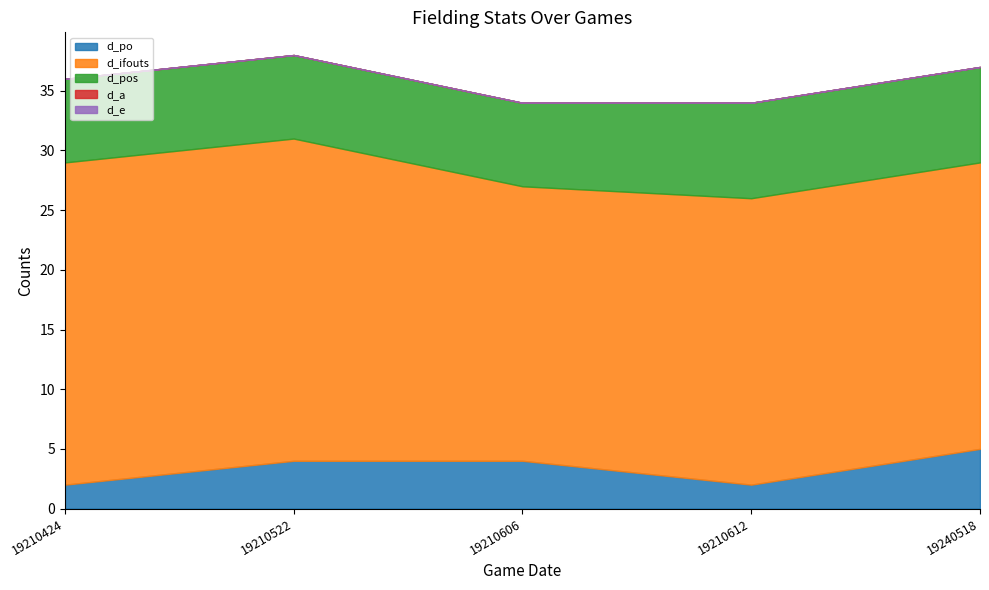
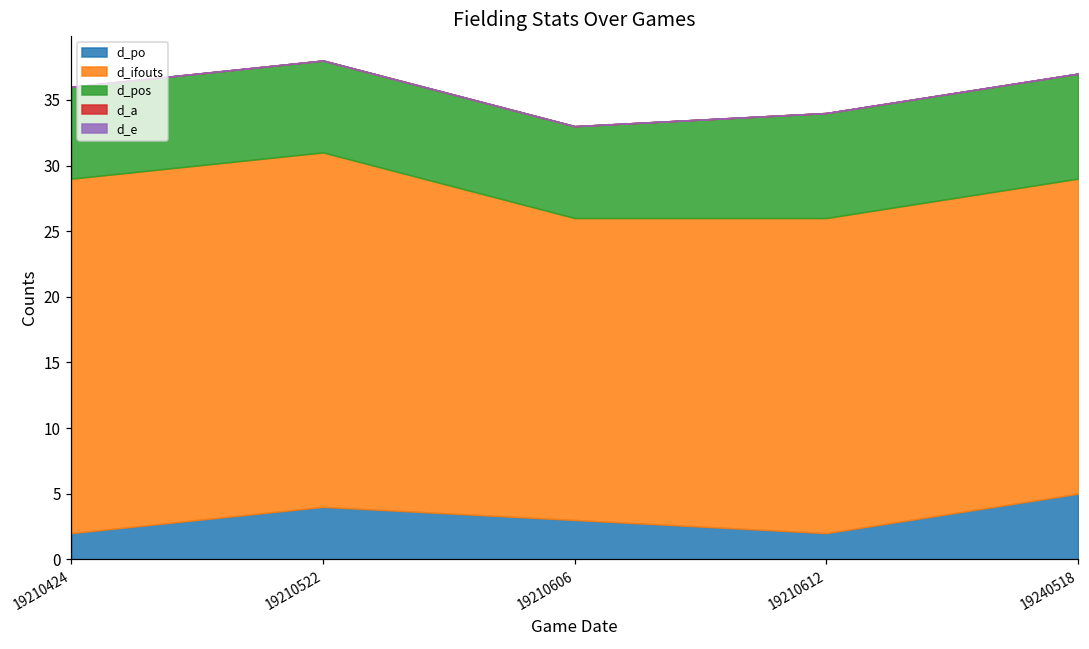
d_po, 19210606: 4 -> 3
